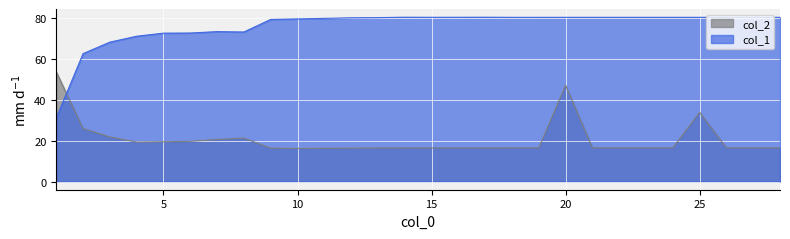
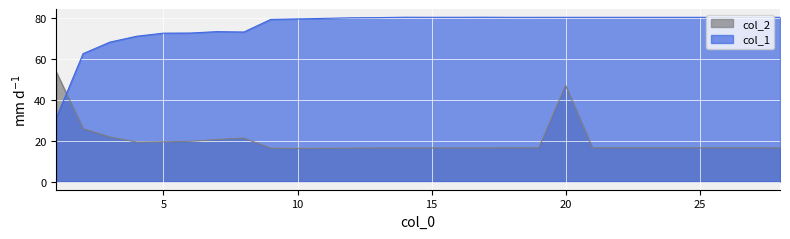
col_2, 25: 34 -> 16
